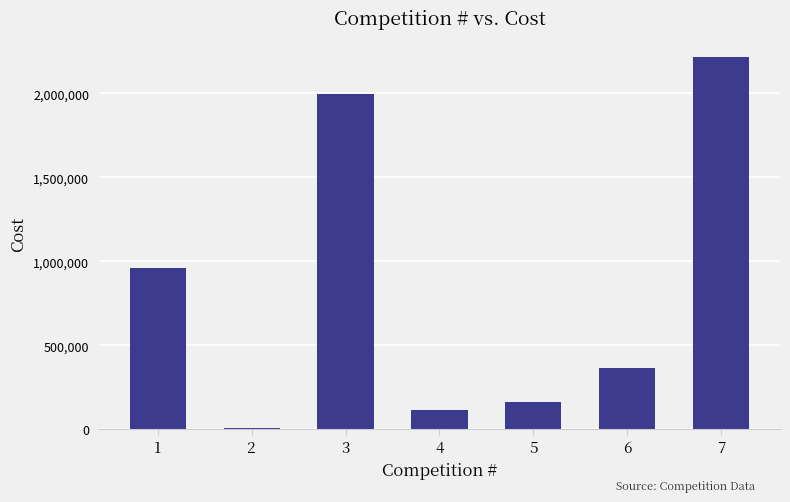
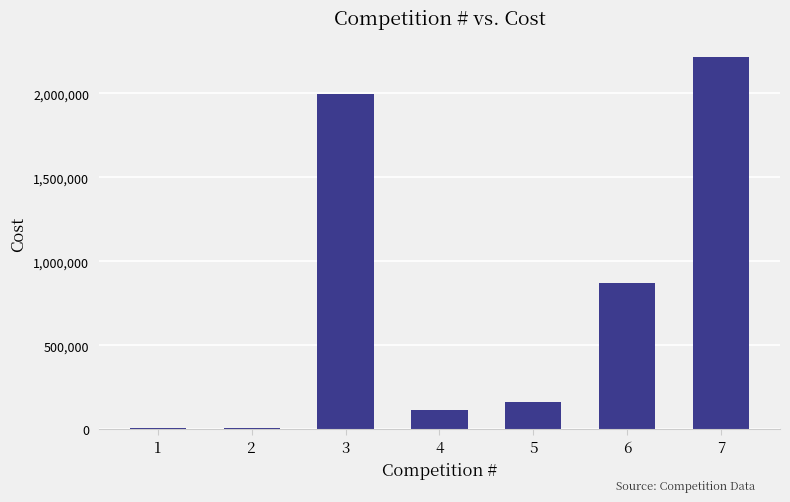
1: 960,000 -> 10,000
6: 360,000 -> 870,000
